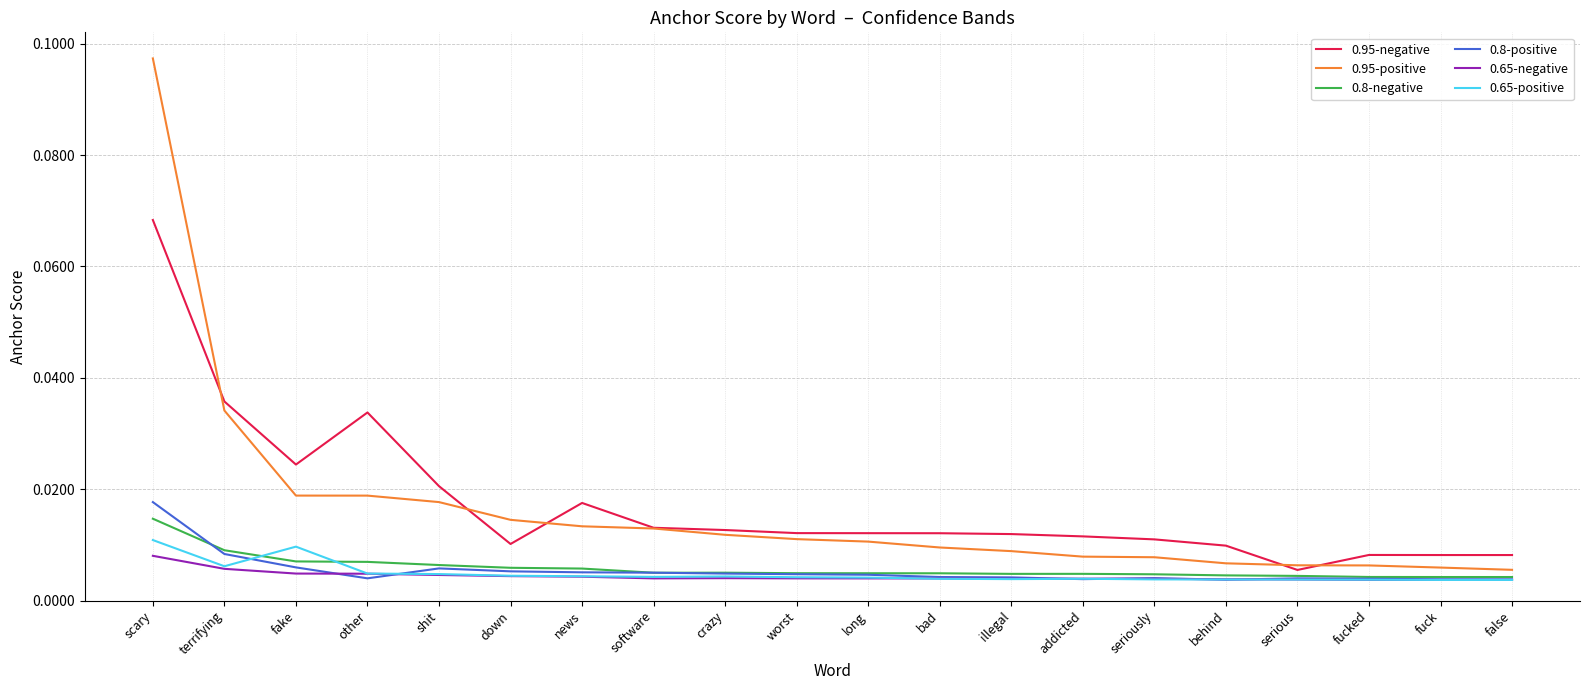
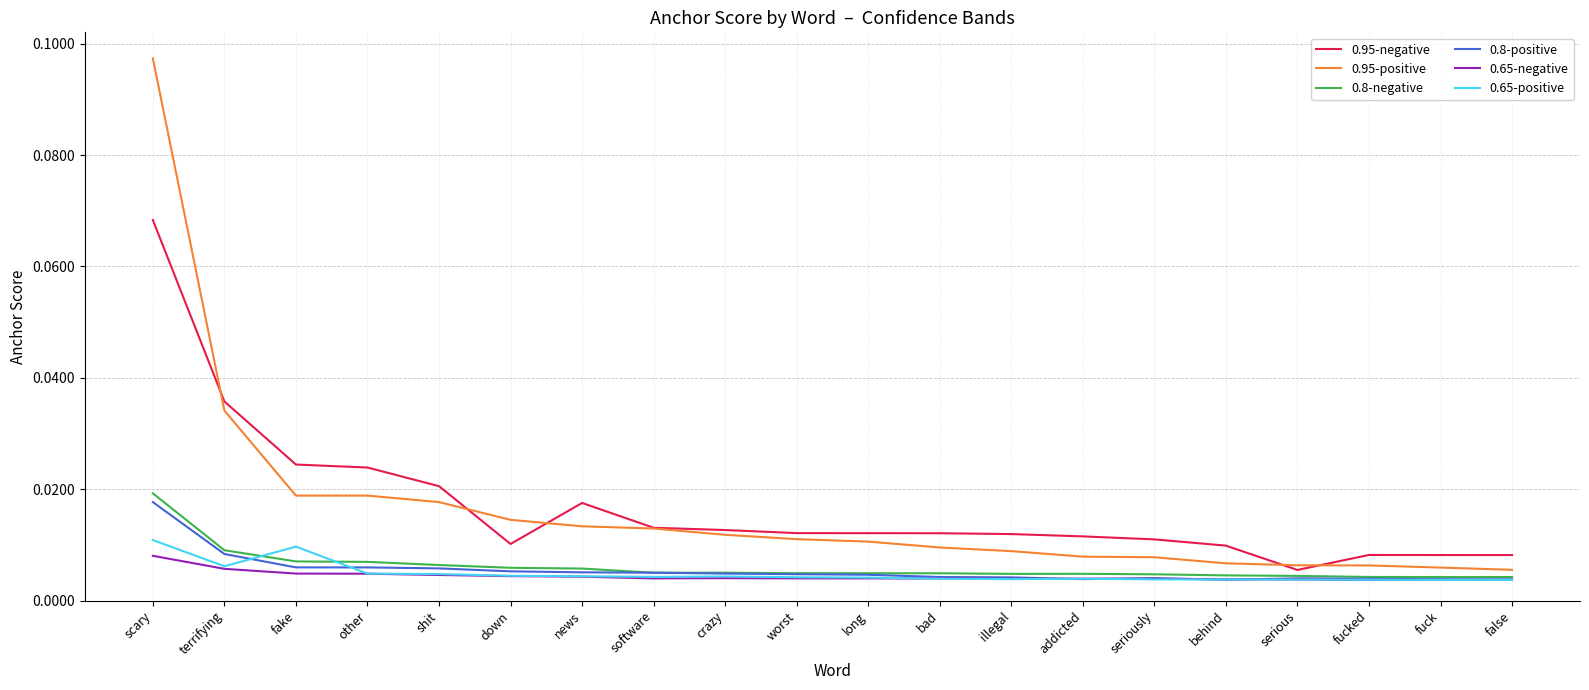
0.8-negative, scary: 0.015 -> 0.019
0.95-negative, other: 0.034 -> 0.024
0.8-positive, other: 0.004 -> 0.006
